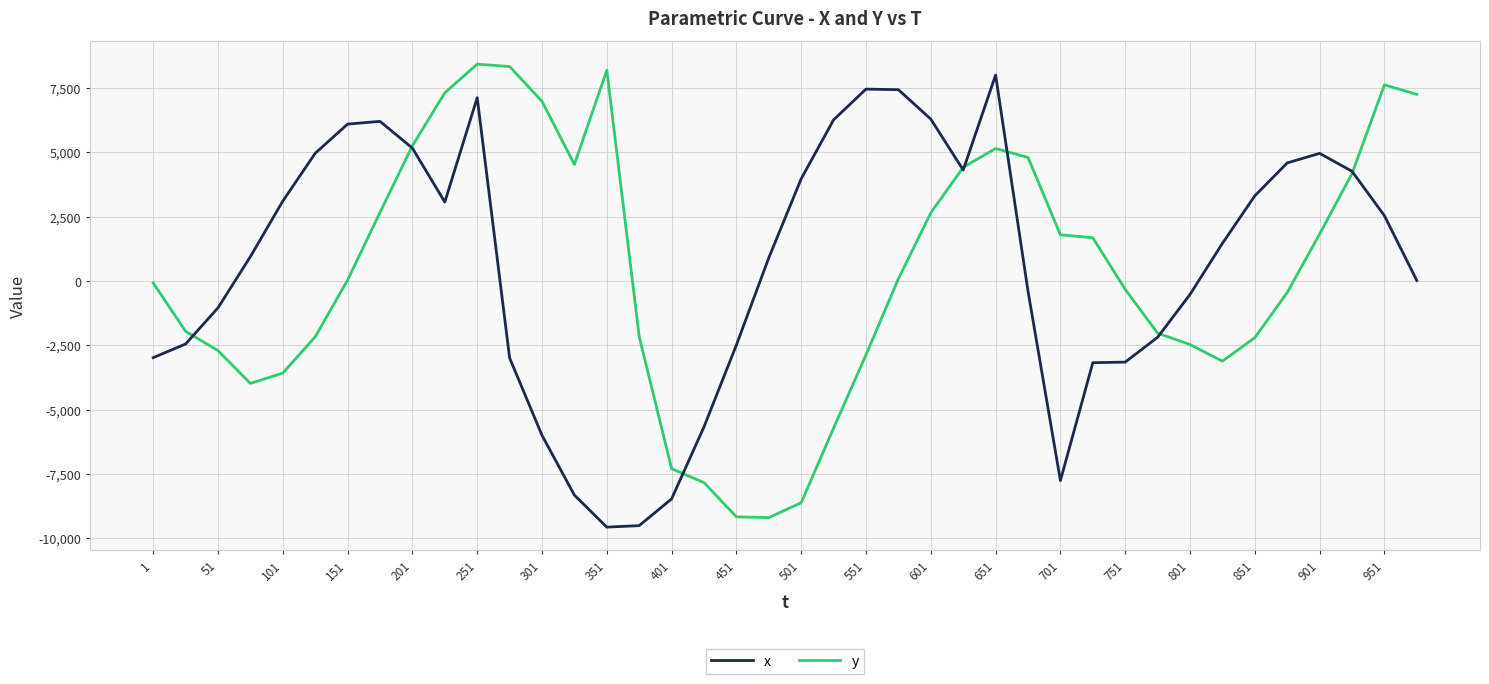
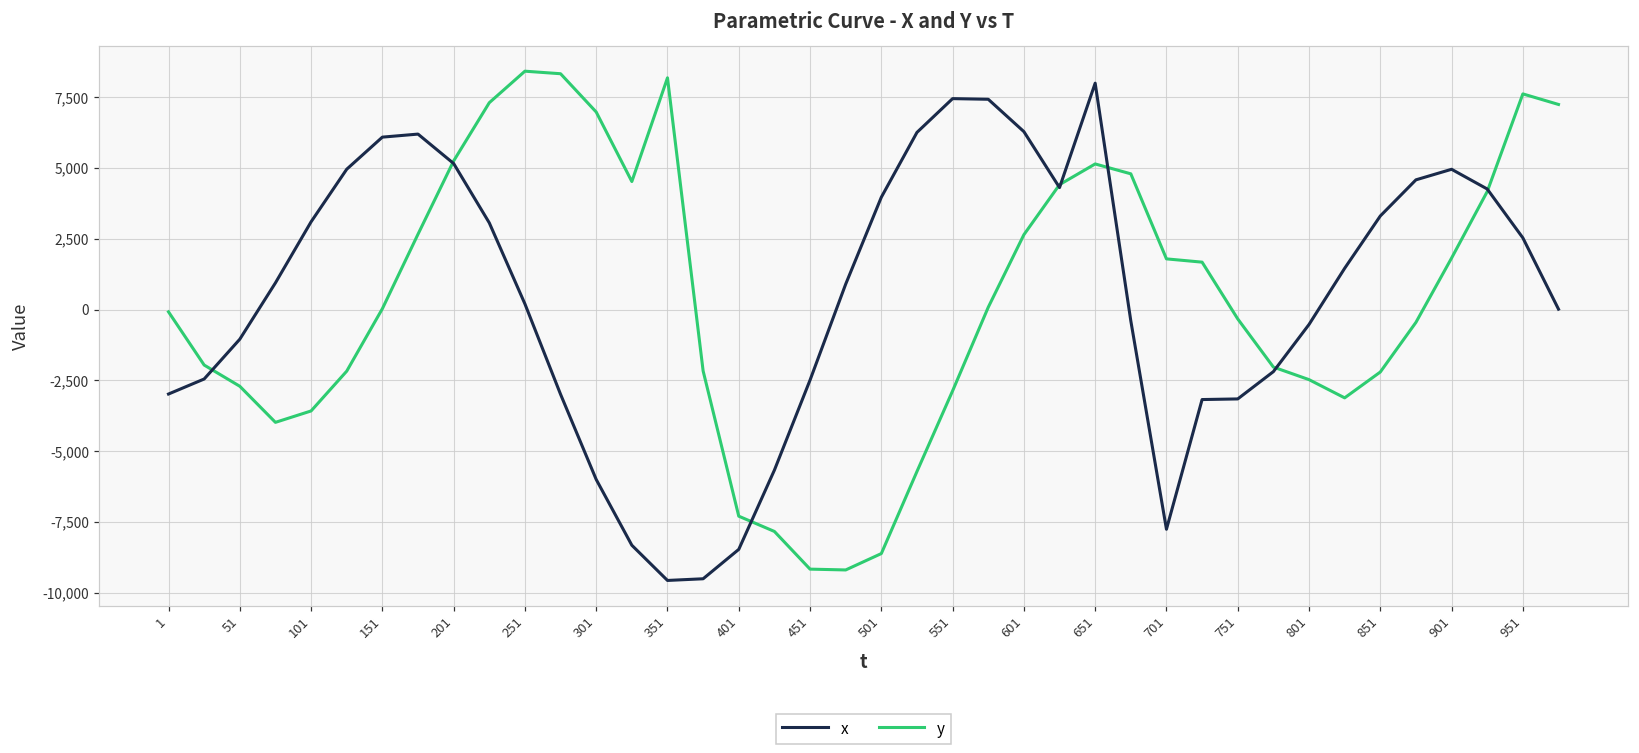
x, 251: 7,100 -> 200
